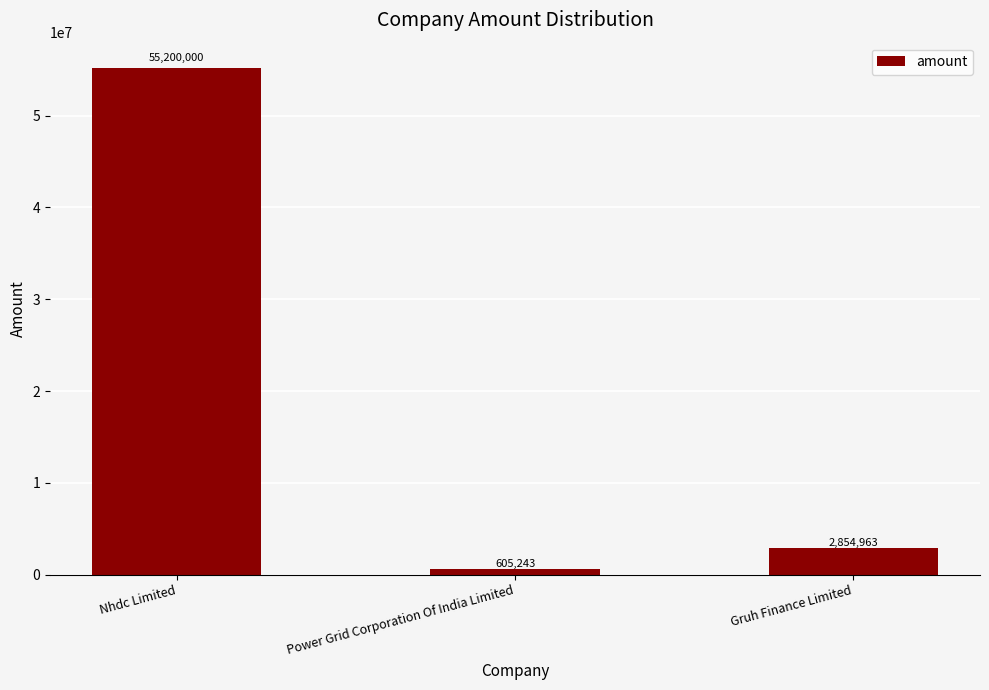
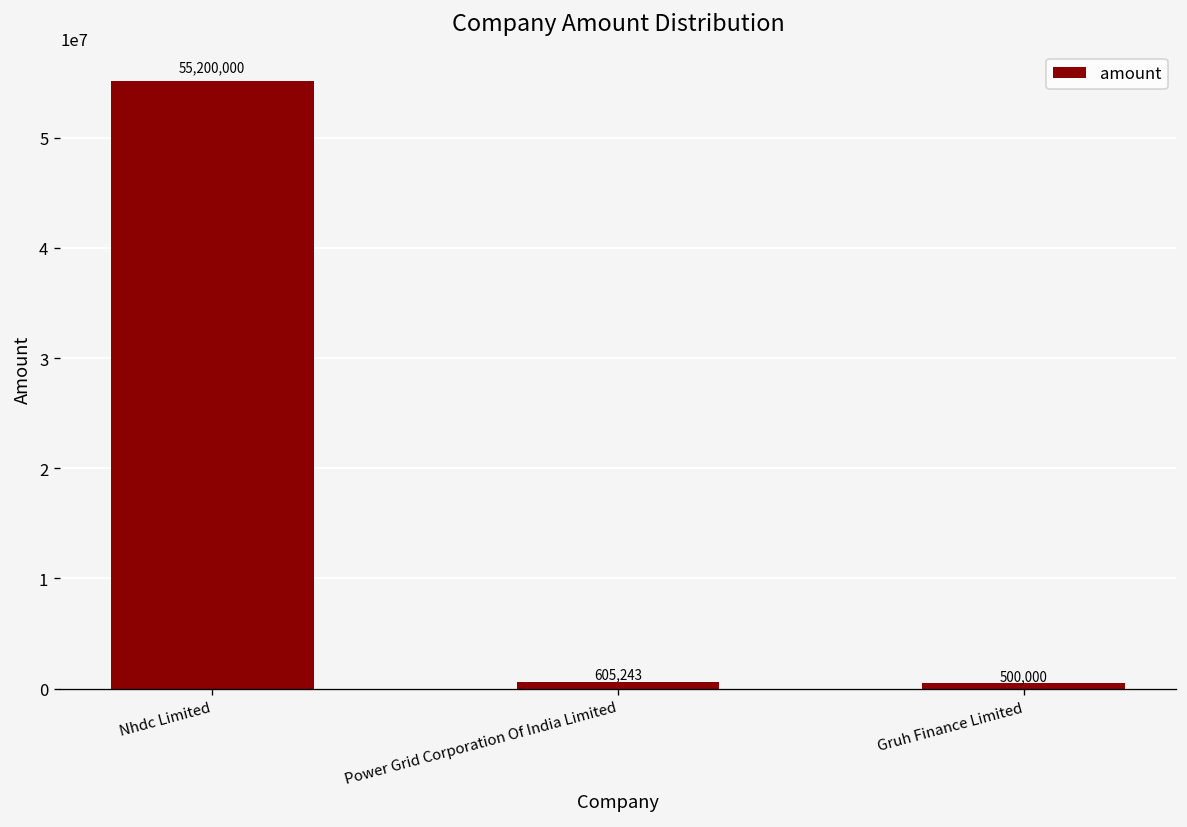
Gruh Finance Limited: 2,854,963 -> 500,000
